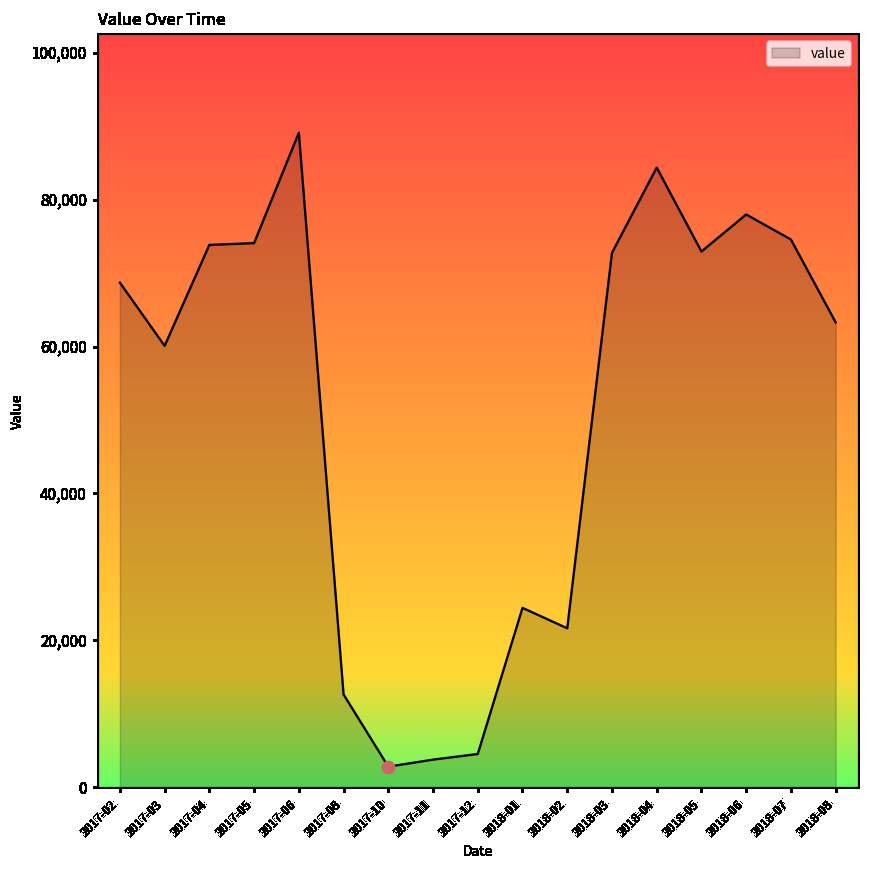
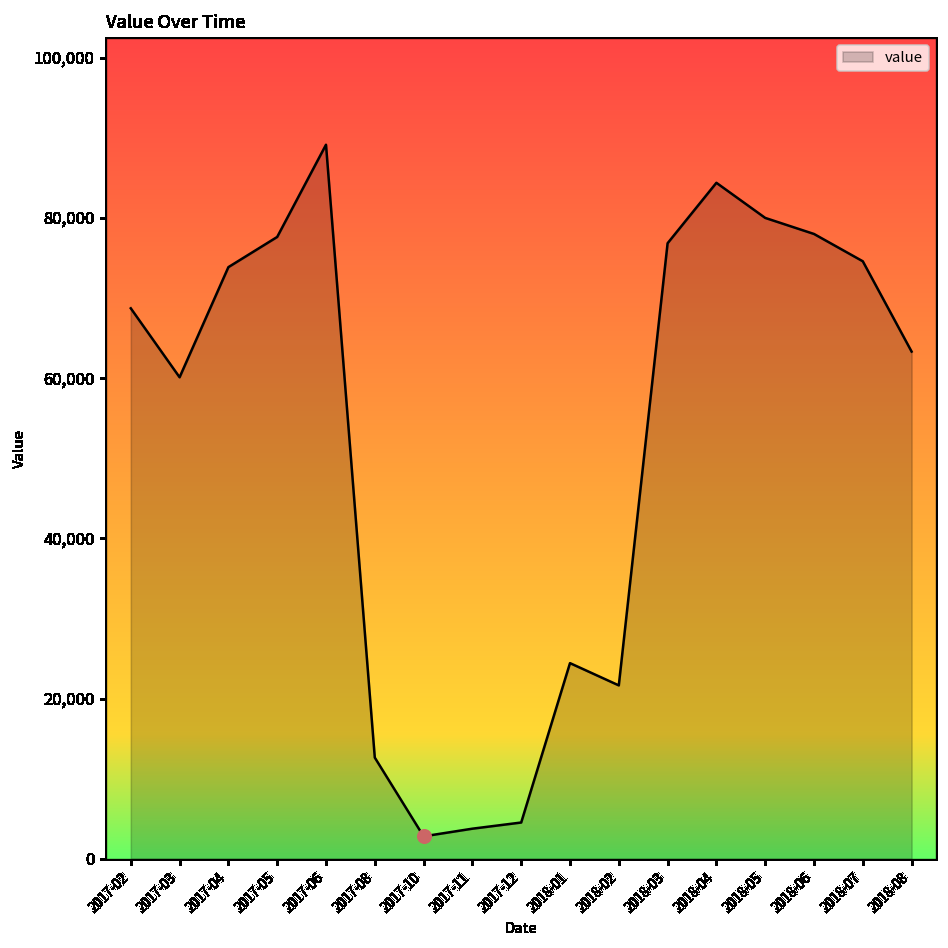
value, 2017-05: 74,000 -> 78,000
value, 2018-03: 73,000 -> 77,000
value, 2018-05: 73,000 -> 80,000
